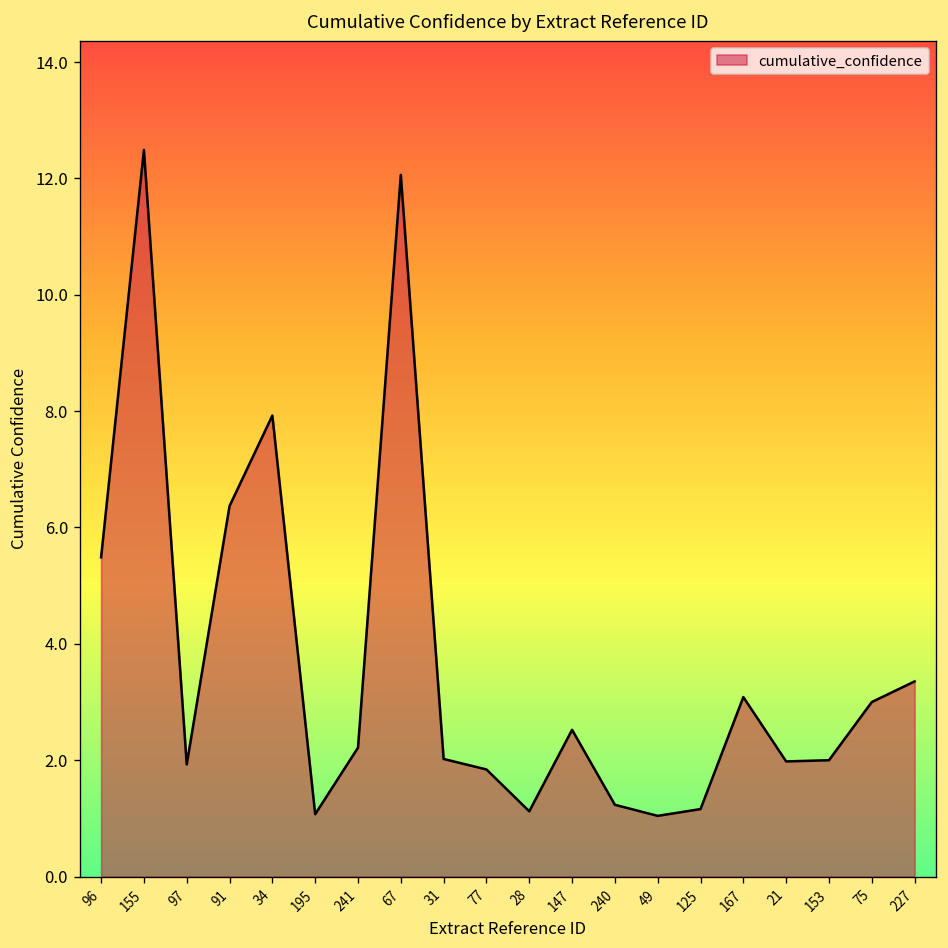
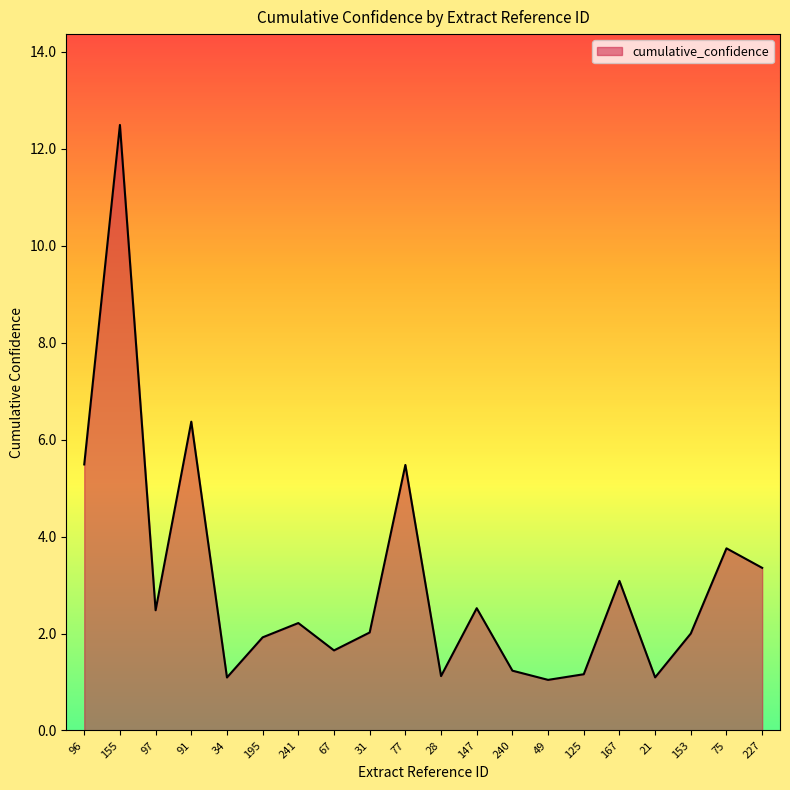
97: 1.9 -> 2.5
34: 7.9 -> 1.1
195: 1.1 -> 1.9
67: 12.1 -> 1.7
77: 1.8 -> 5.5
21: 2.0 -> 1.1
75: 3.0 -> 3.8
